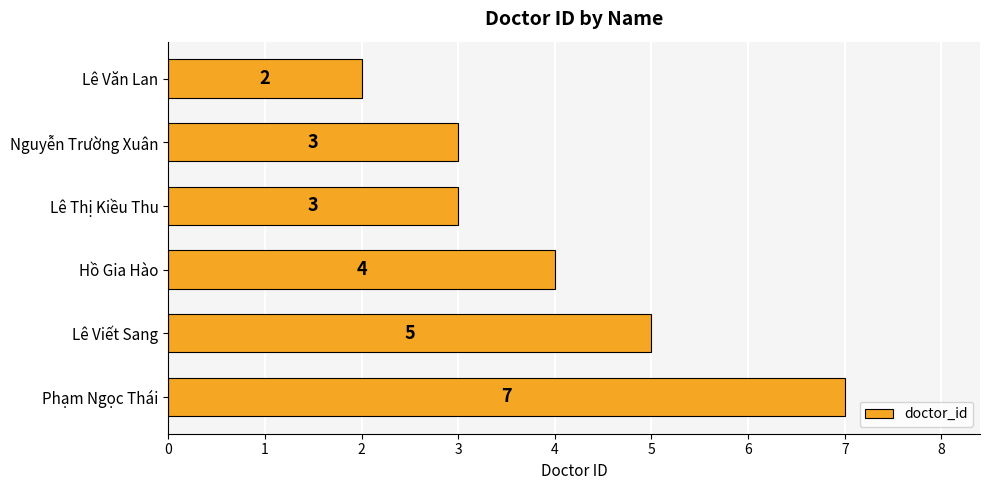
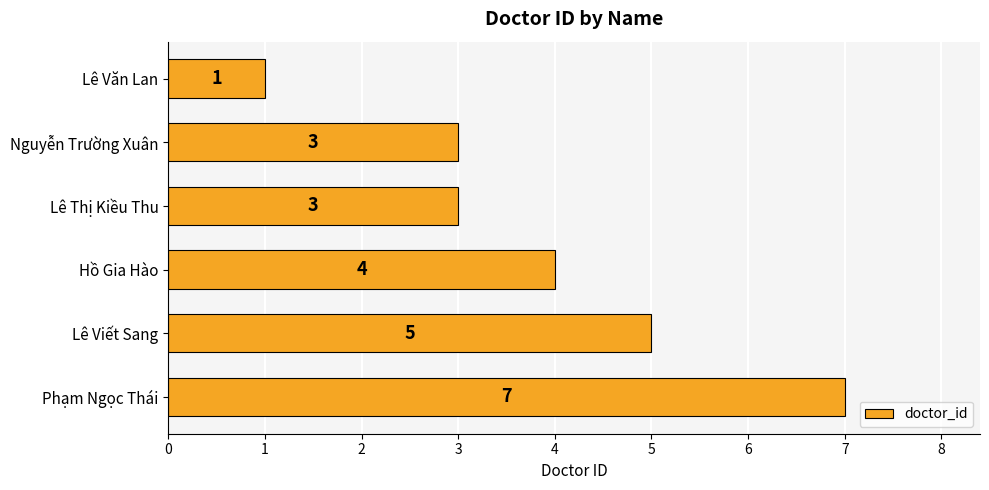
Lê Văn Lan: 2 -> 1
